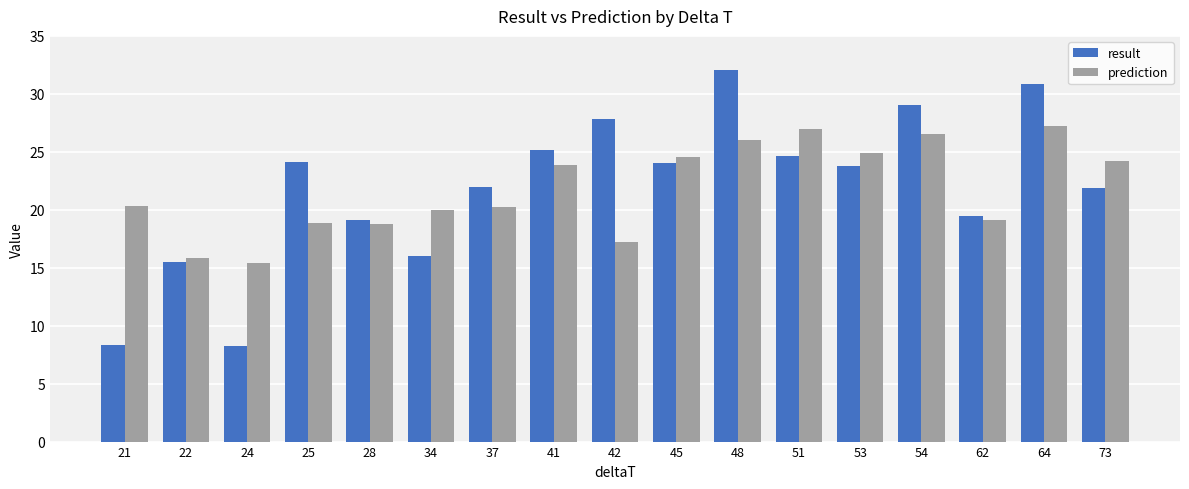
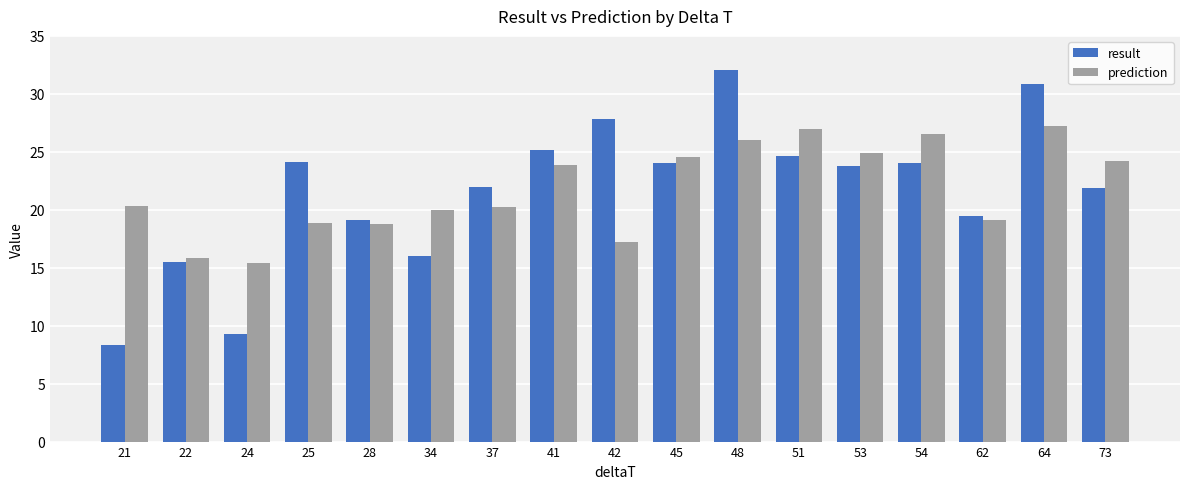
result, 24: 8.2 -> 9.3
result, 54: 29.0 -> 24.0
